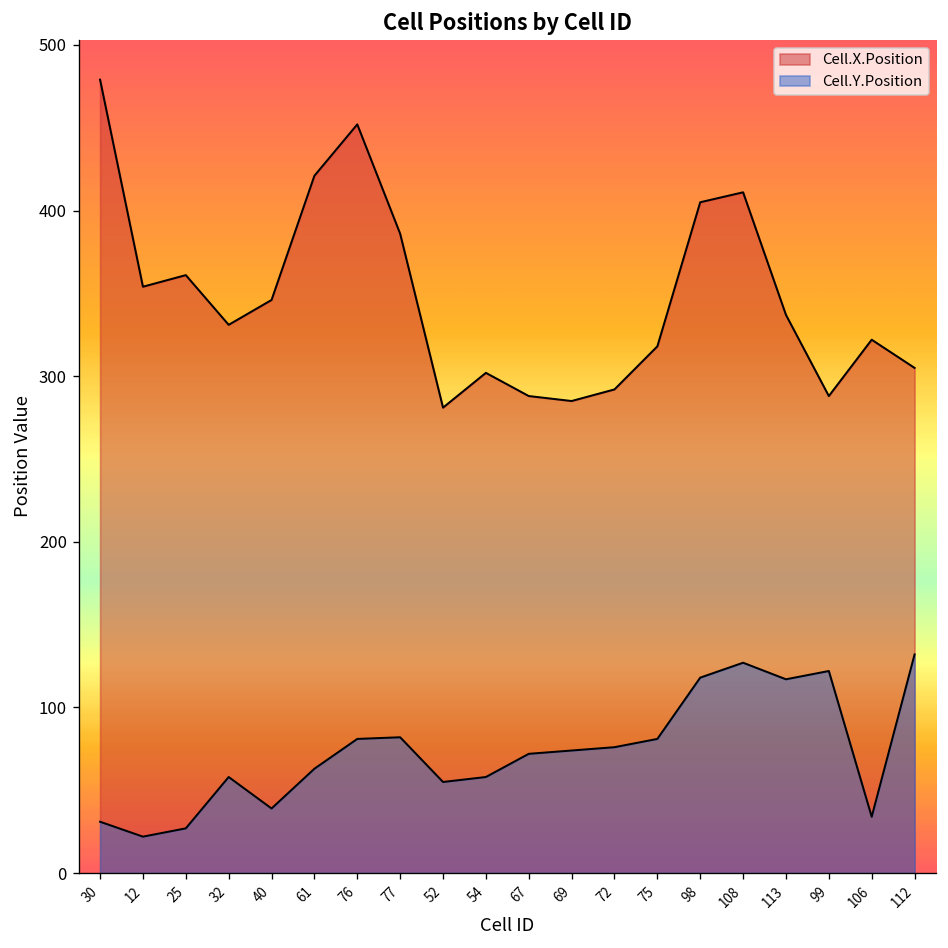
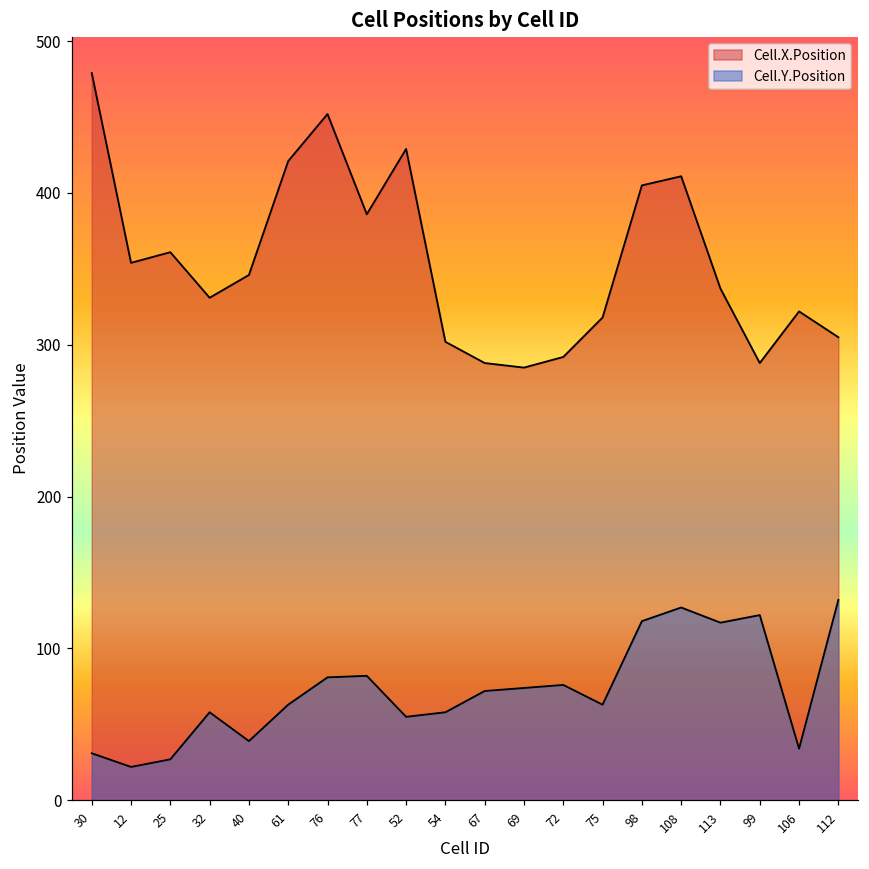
Cell.X.Position, 52: 281 -> 429
Cell.Y.Position, 75: 81 -> 63
